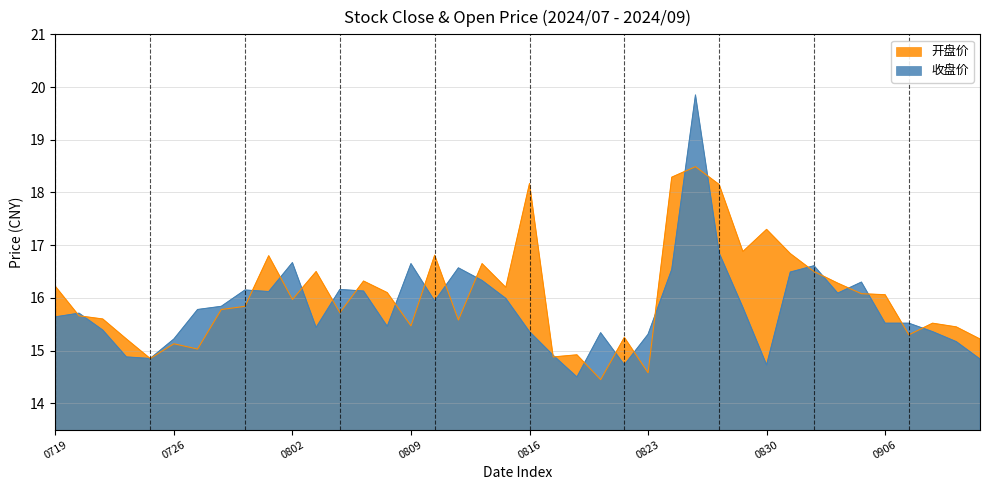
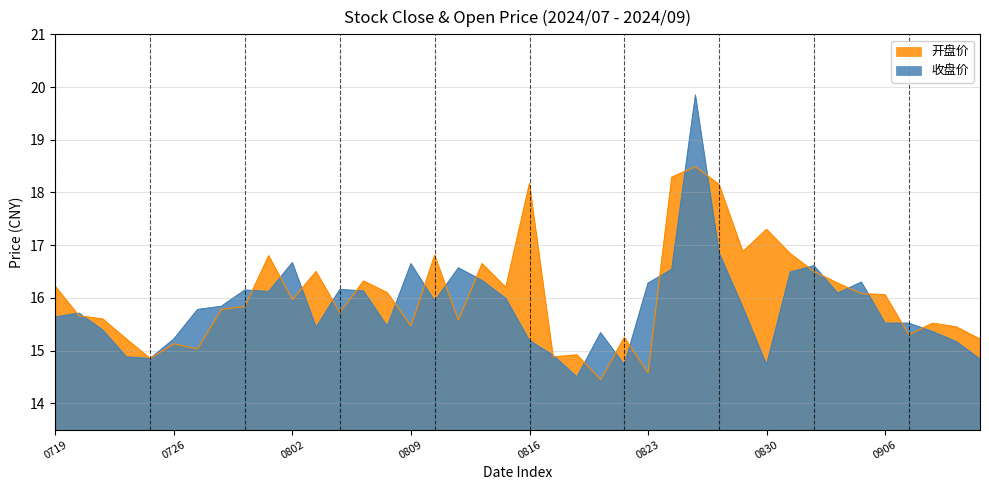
收盘价, 0816: 15.4 -> 15.2
收盘价, 0823: 15.3 -> 16.3
